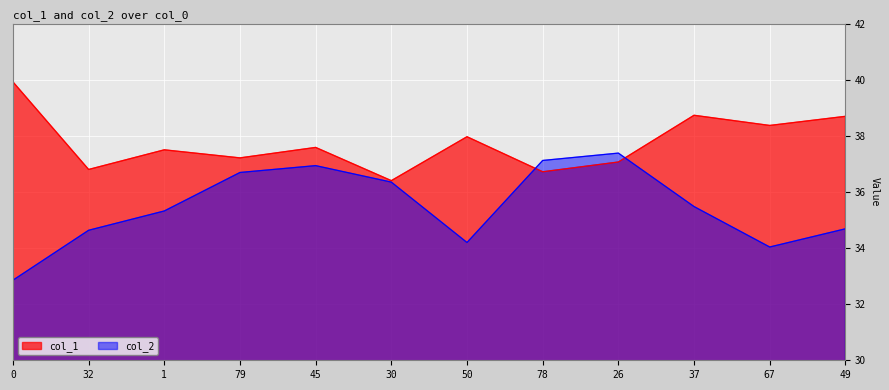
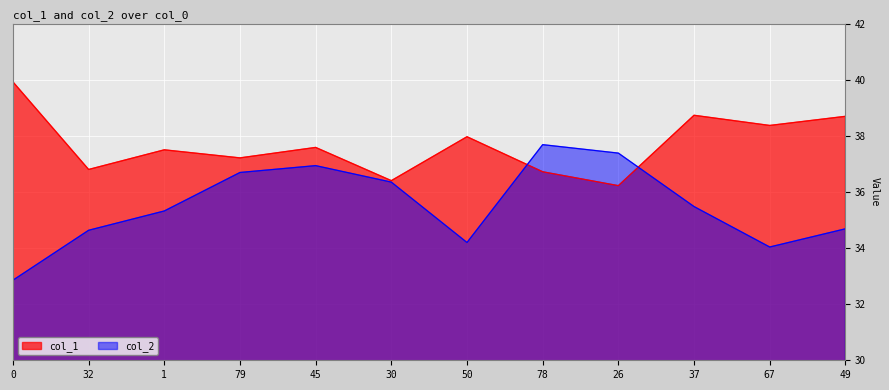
col_2, 78: 37.1 -> 37.7
col_1, 26: 37.1 -> 36.2
